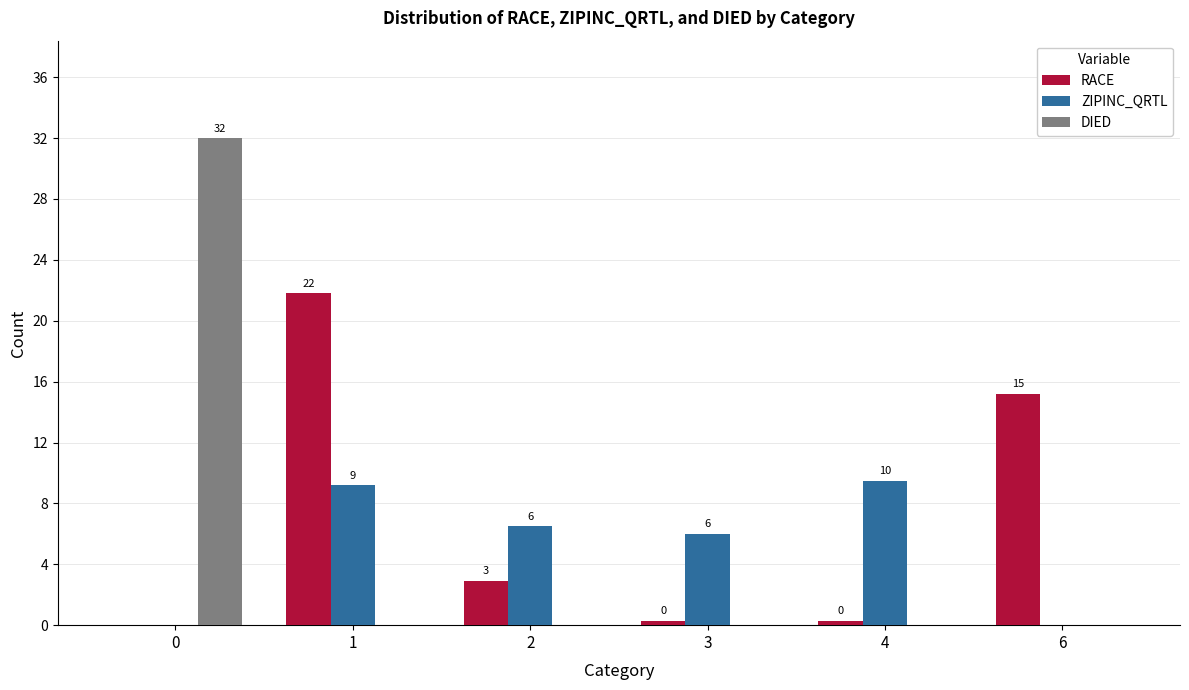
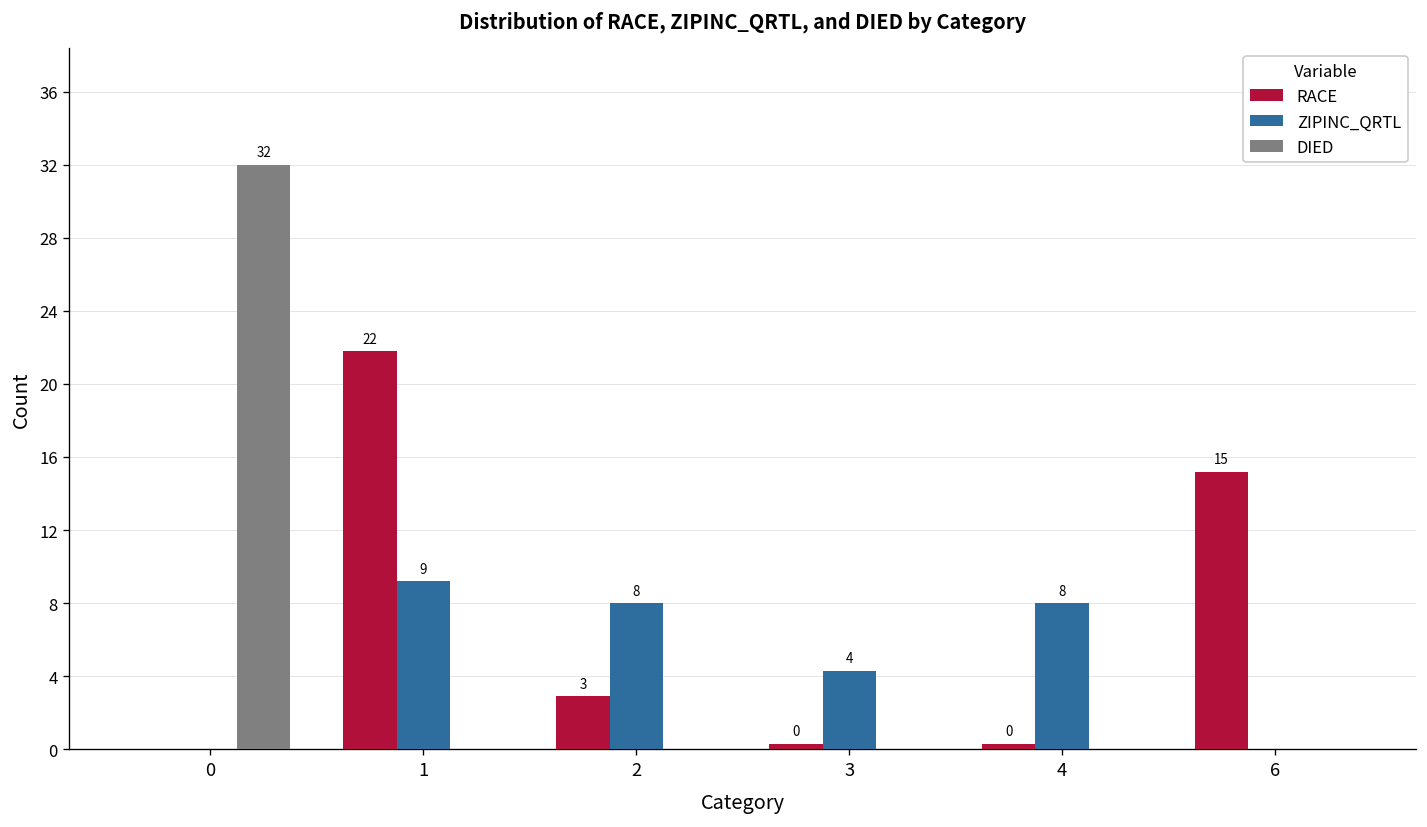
ZIPINC_QRTL, 2: 6 -> 8
ZIPINC_QRTL, 3: 6 -> 4
ZIPINC_QRTL, 4: 10 -> 8
